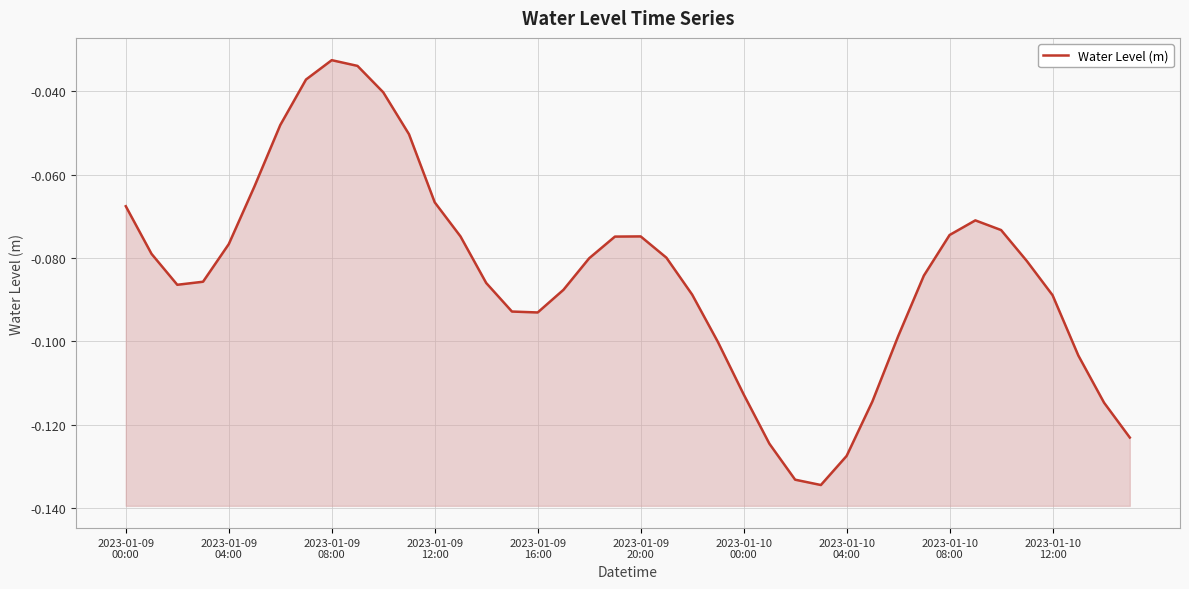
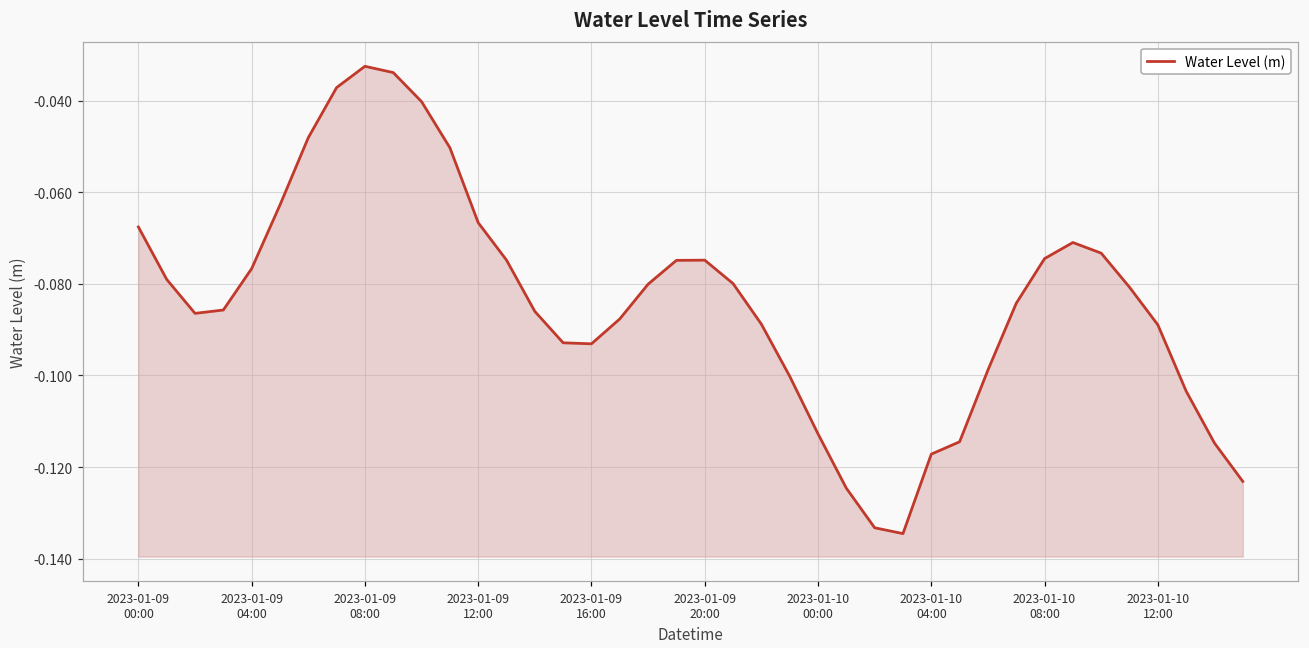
2023-01-10 04:00: -0.128 -> -0.117
